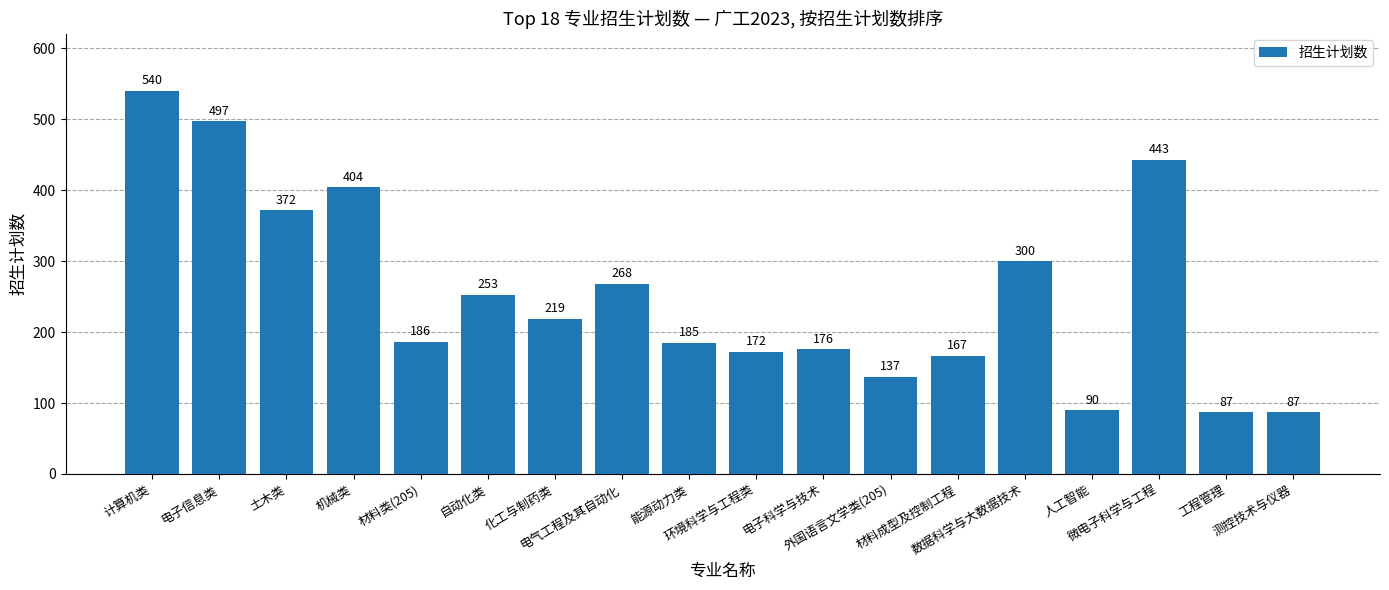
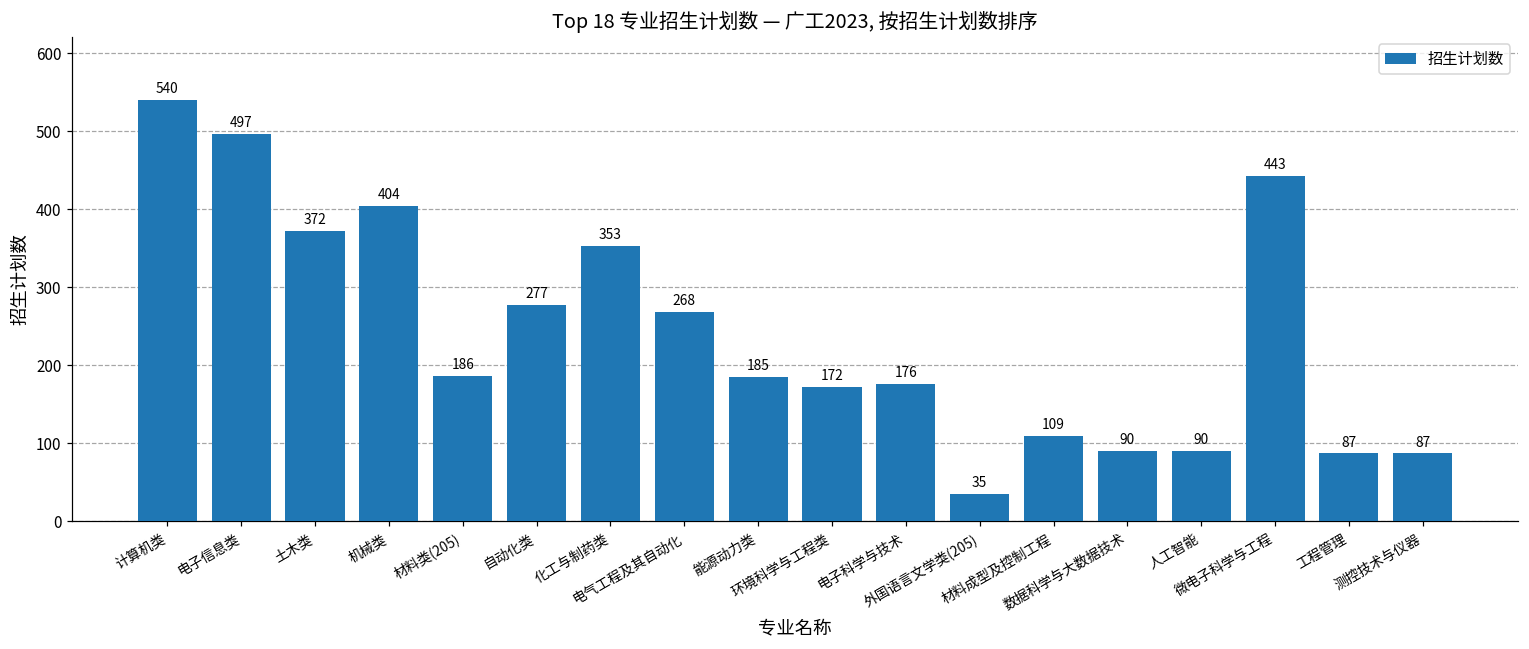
自动化类: 253 -> 277
化工与制药类: 219 -> 353
外国语言文学类(205): 137 -> 35
材料成型及控制工程: 167 -> 109
数据科学与大数据技术: 300 -> 90
